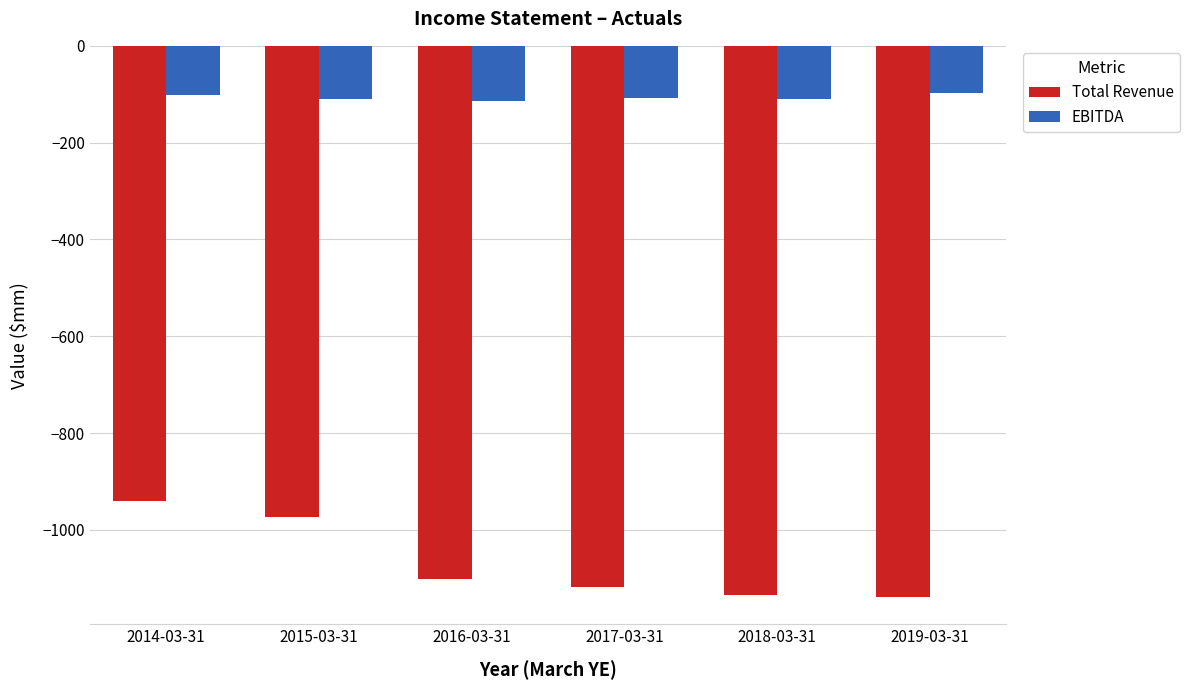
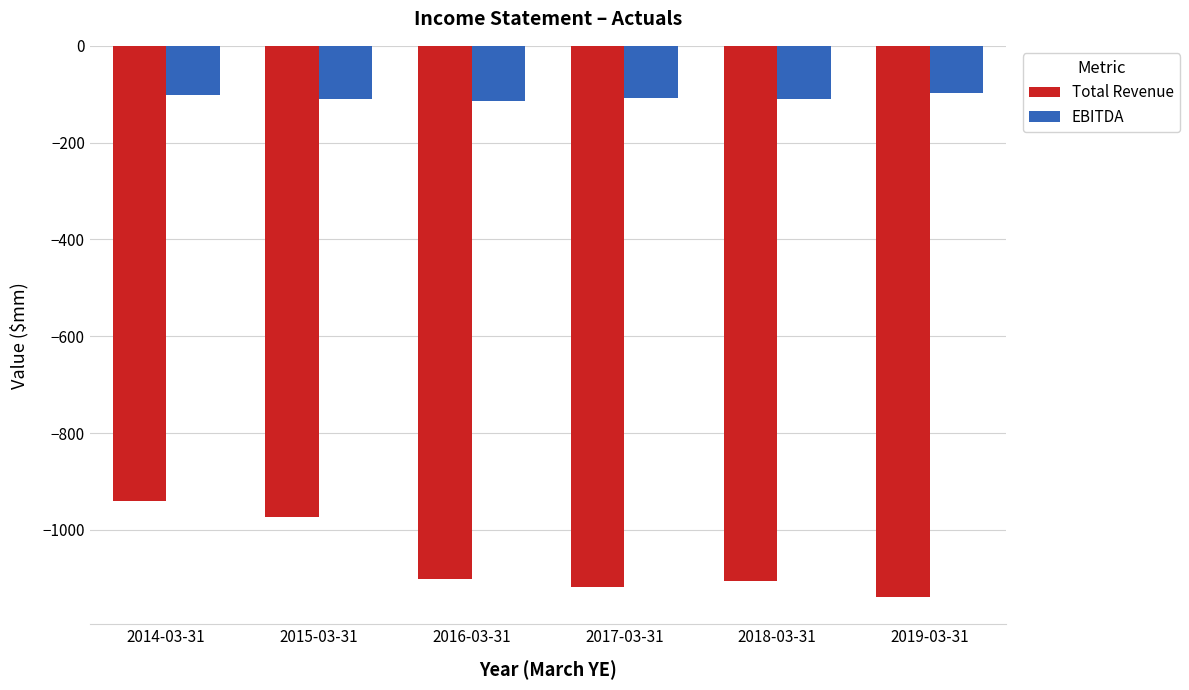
Total Revenue, 2018-03-31: -1140 -> -1110
